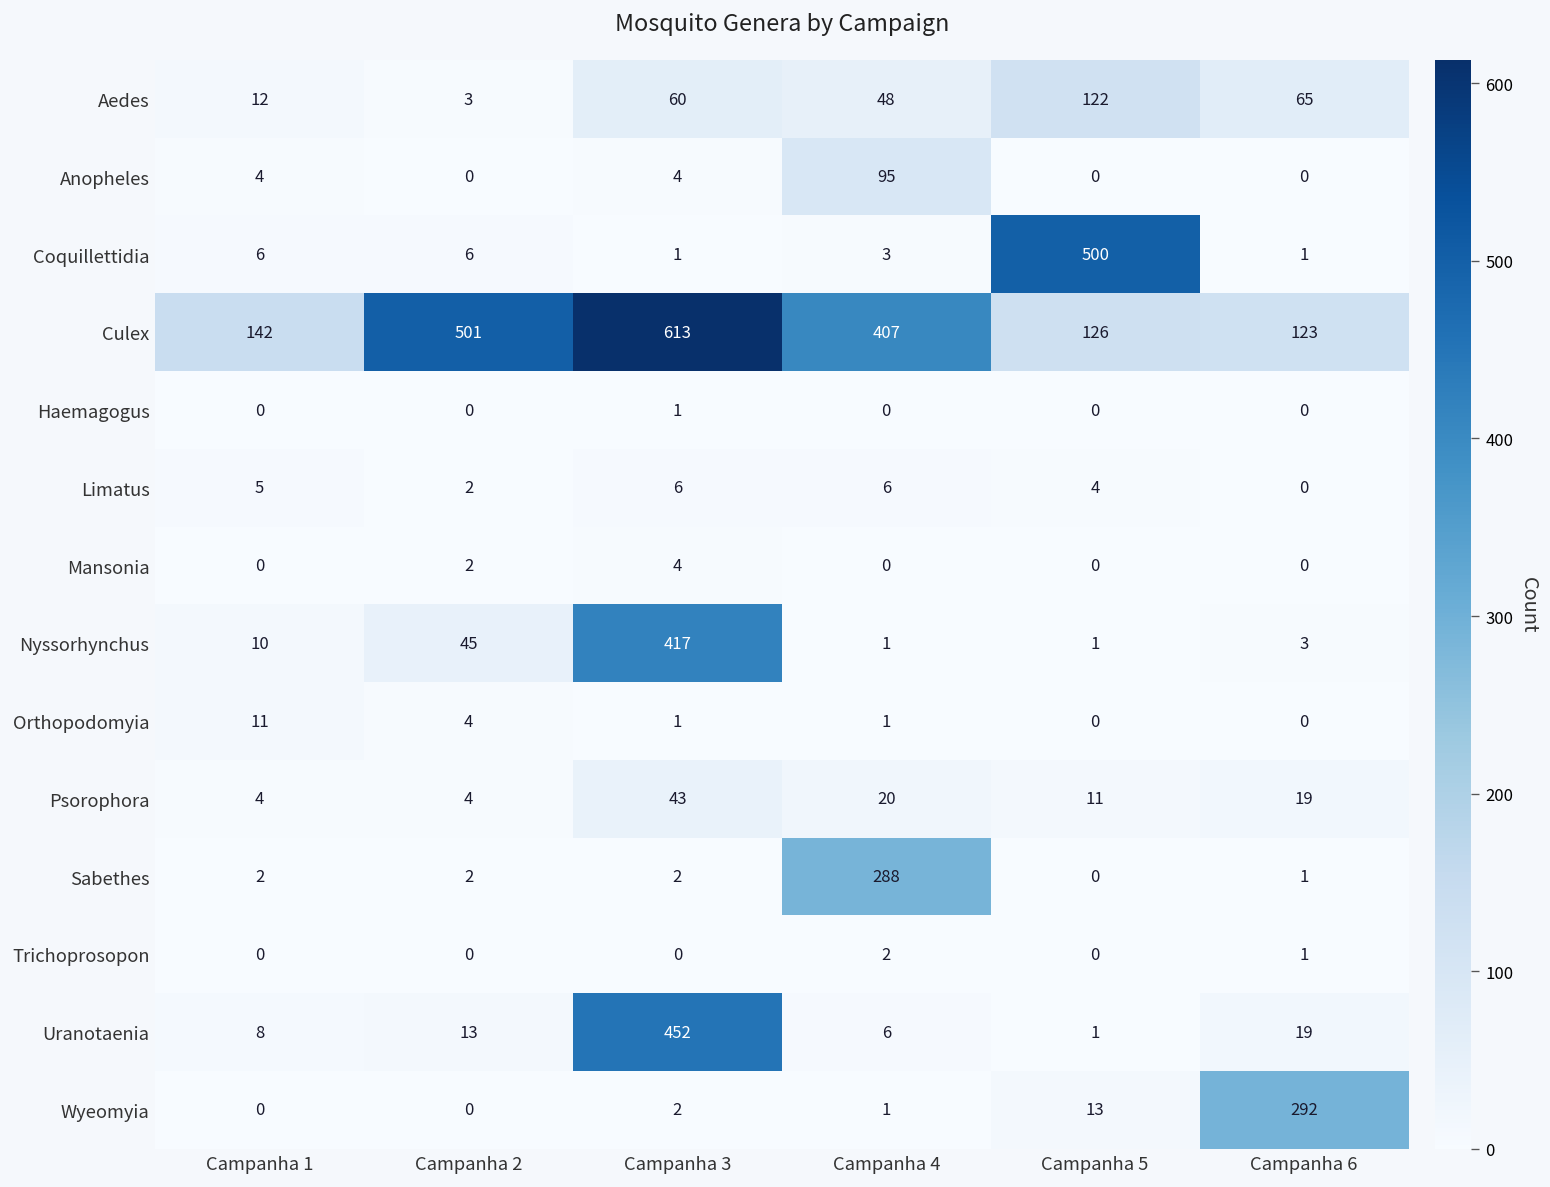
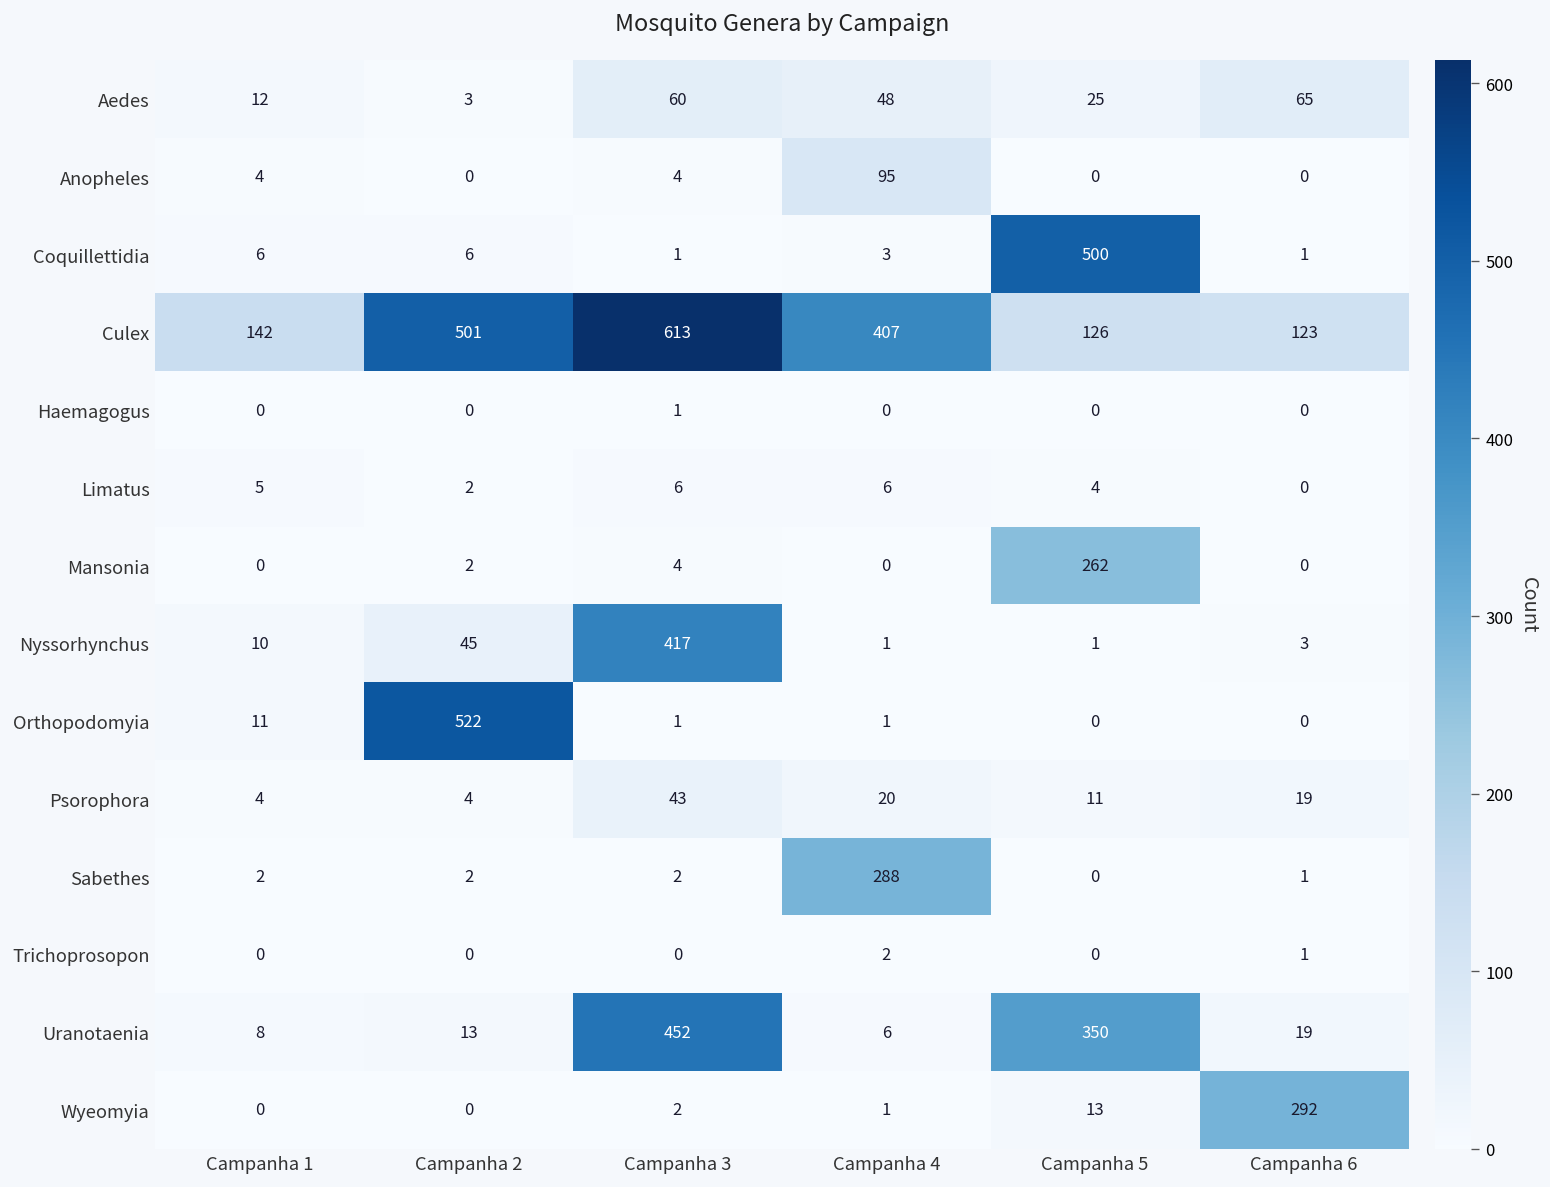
Aedes, Campanha 5: 122 -> 25
Mansonia, Campanha 5: 0 -> 262
Orthopodomyia, Campanha 2: 4 -> 522
Uranotaenia, Campanha 5: 1 -> 350
